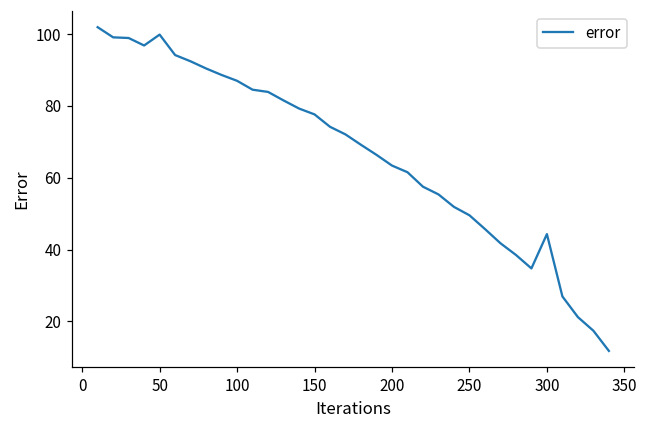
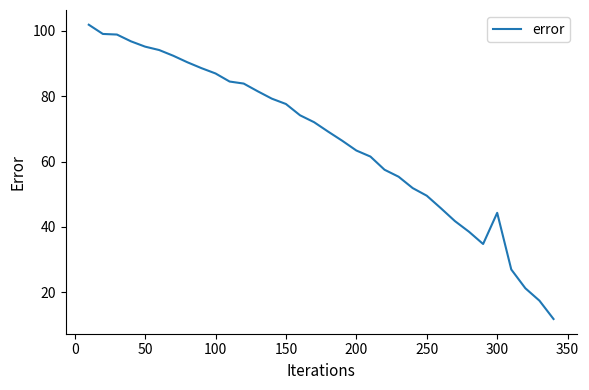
50: 100 -> 95
